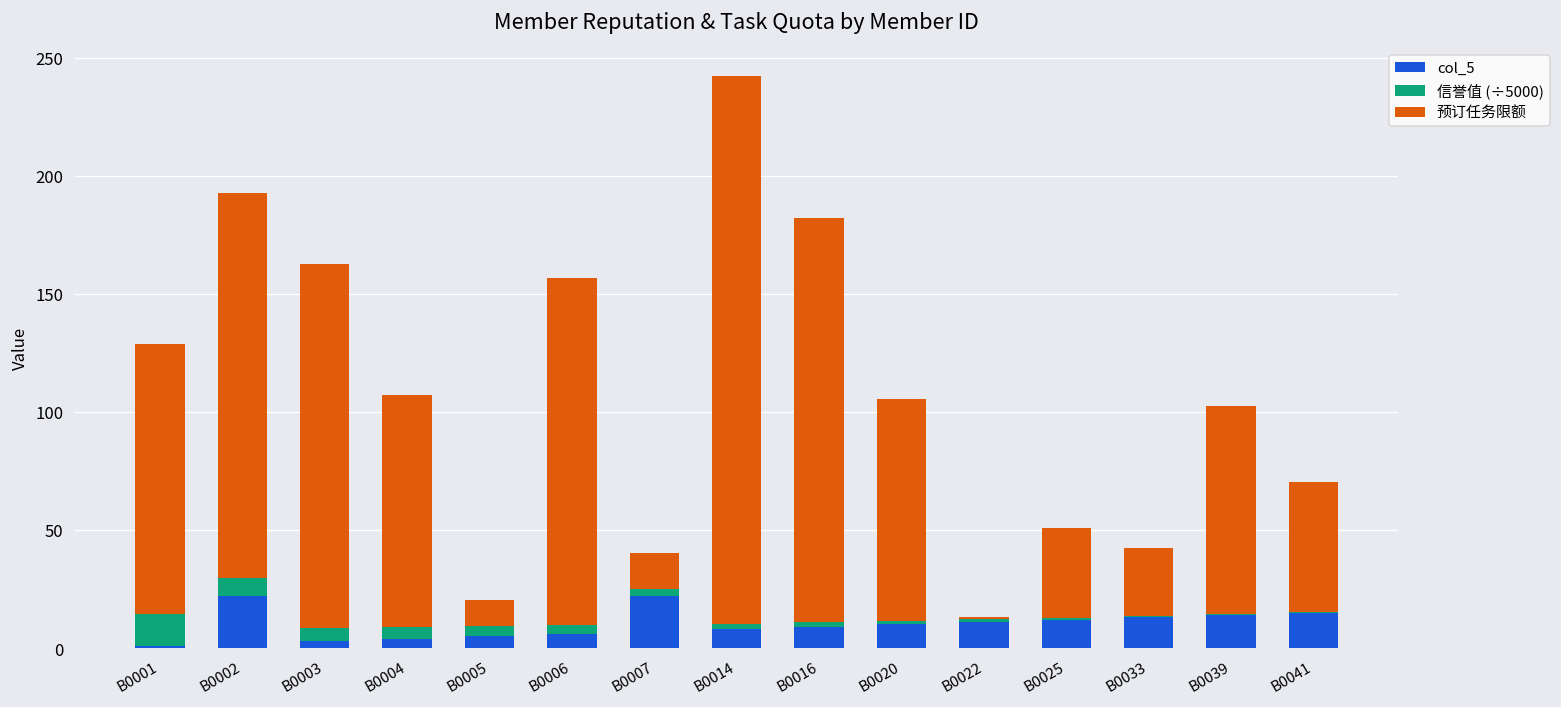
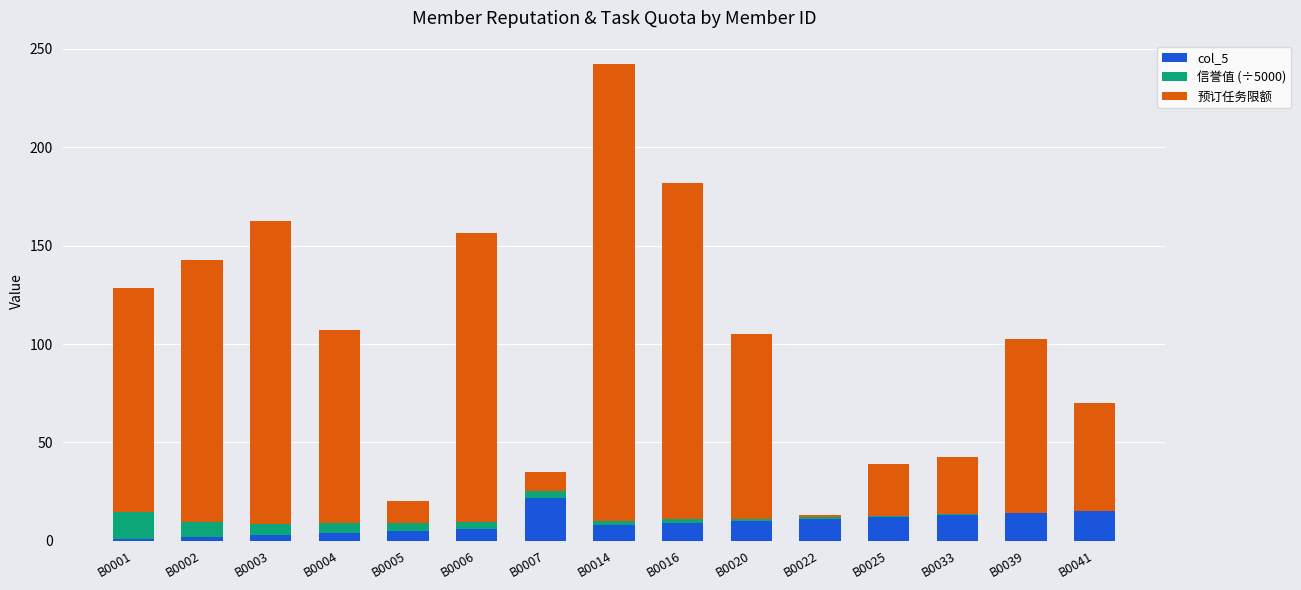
col_5, B0002: 22 -> 2
预订任务限额, B0002: 163 -> 133
预订任务限额, B0007: 15 -> 10
预订任务限额, B0025: 38 -> 26
